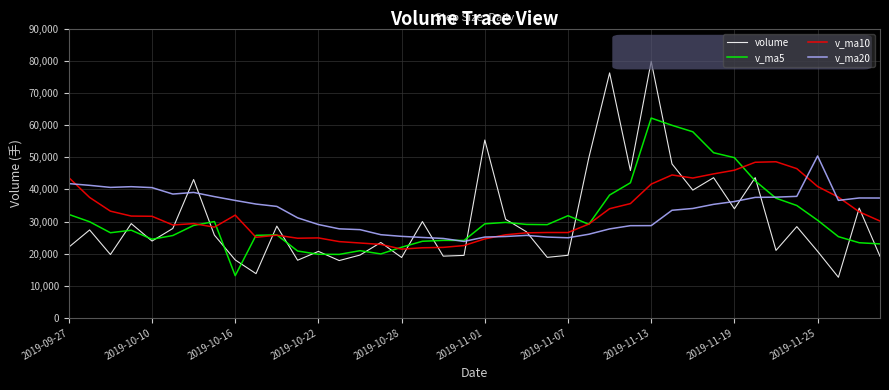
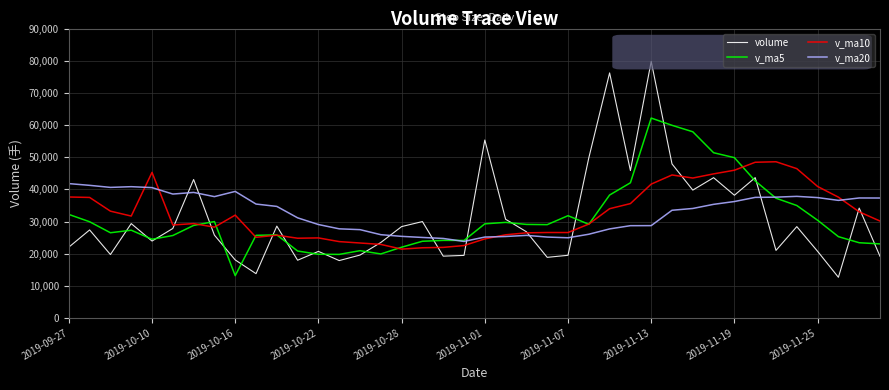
v_ma10, 2019-09-27: 44,000 -> 38,000
v_ma10, 2019-10-10: 32,000 -> 45,000
v_ma20, 2019-10-16: 37,000 -> 39,000
volume, 2019-10-28: 19,000 -> 28,000
volume, 2019-11-19: 34,000 -> 38,000
v_ma20, 2019-11-25: 50,000 -> 37,000
